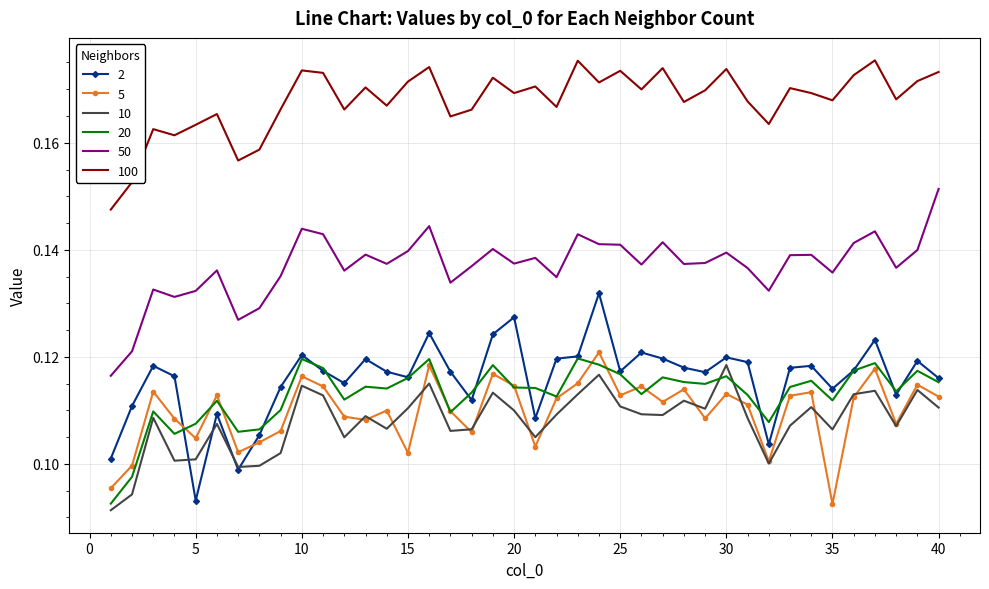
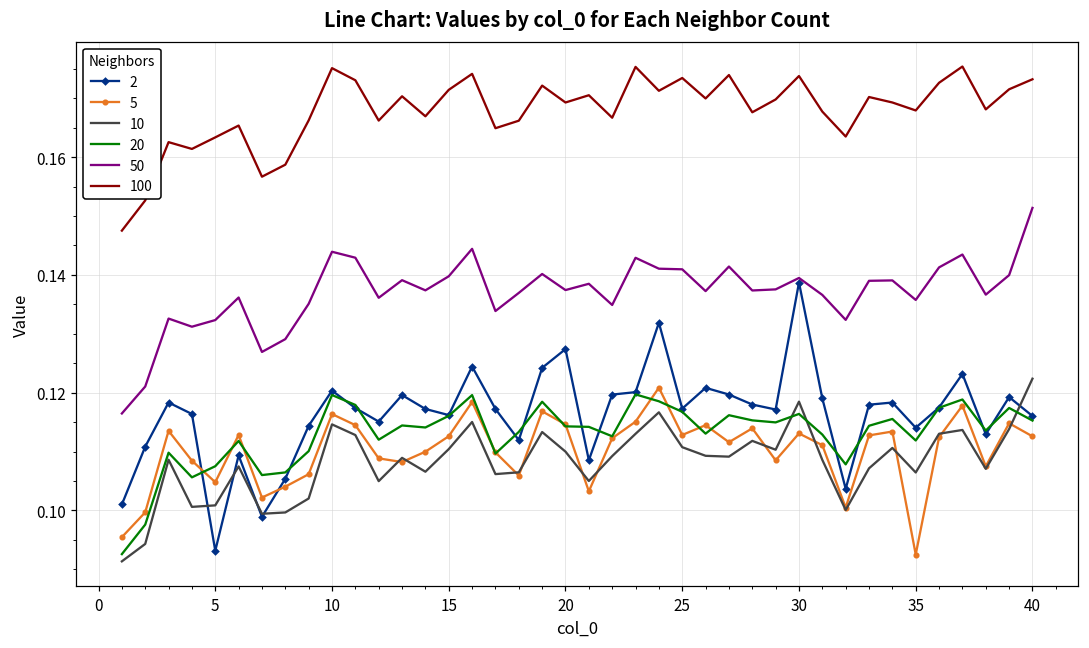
100, 10: 0.174 -> 0.175
5, 15: 0.102 -> 0.113
2, 30: 0.120 -> 0.139
10, 40: 0.111 -> 0.122
